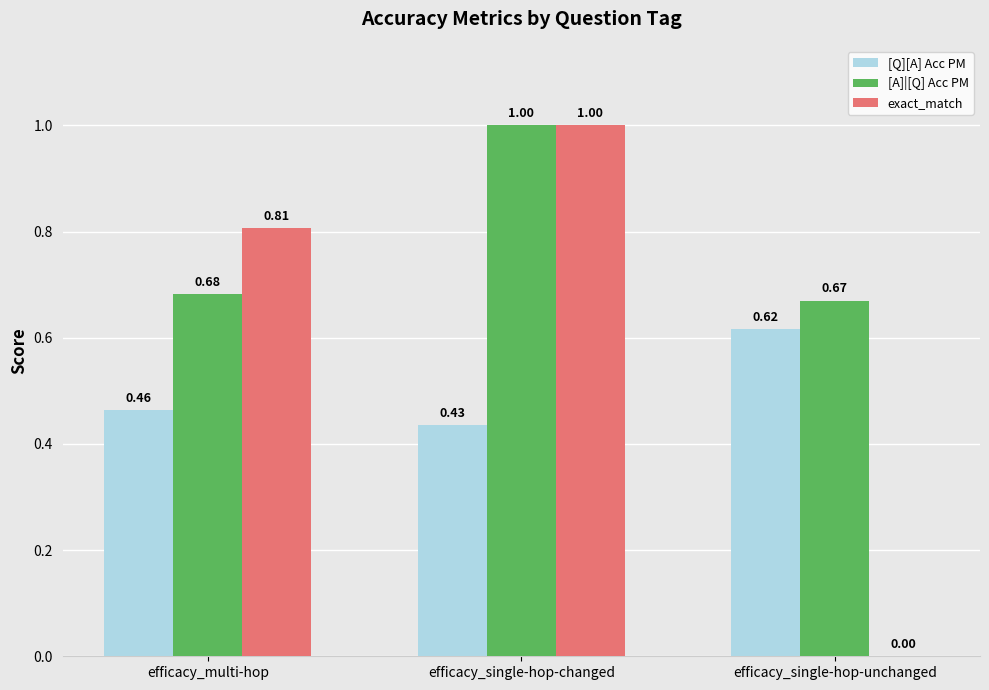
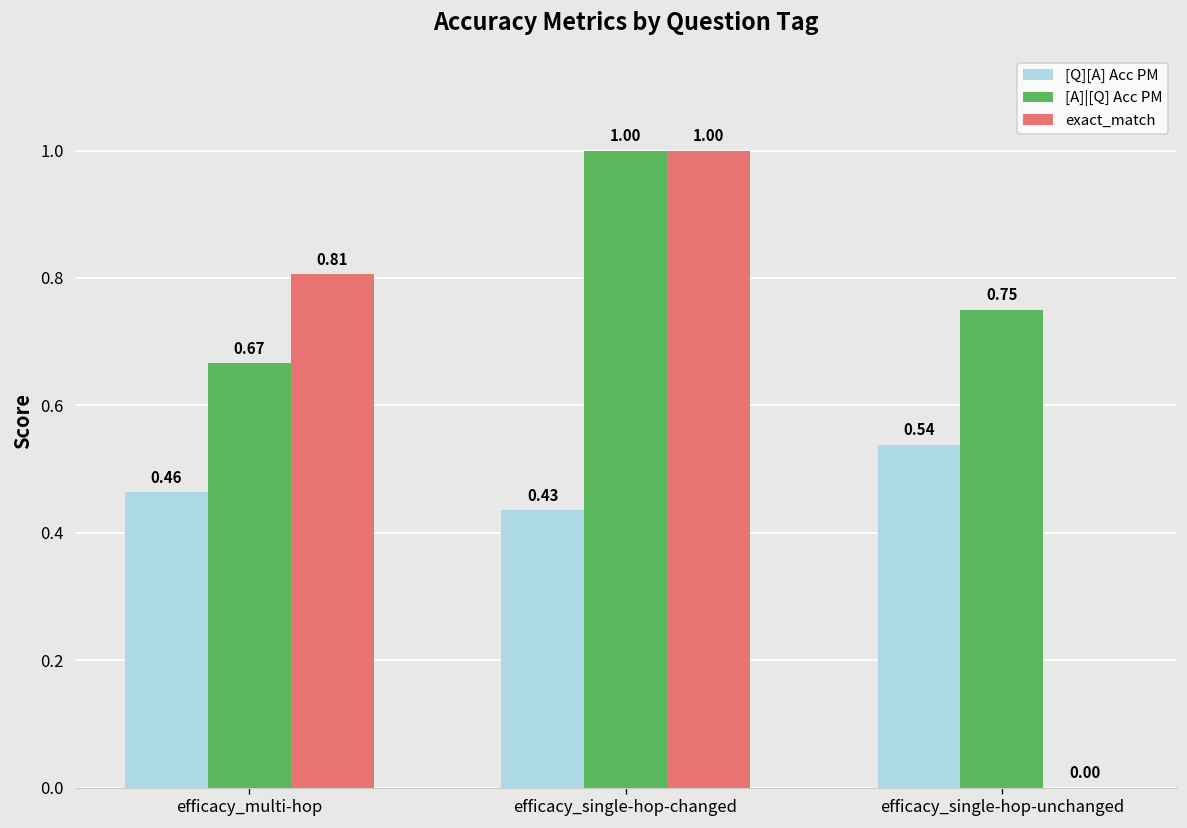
[A]|[Q] Acc PM, efficacy_multi-hop: 0.68 -> 0.67
[Q][A] Acc PM, efficacy_single-hop-unchanged: 0.62 -> 0.54
[A]|[Q] Acc PM, efficacy_single-hop-unchanged: 0.67 -> 0.75
